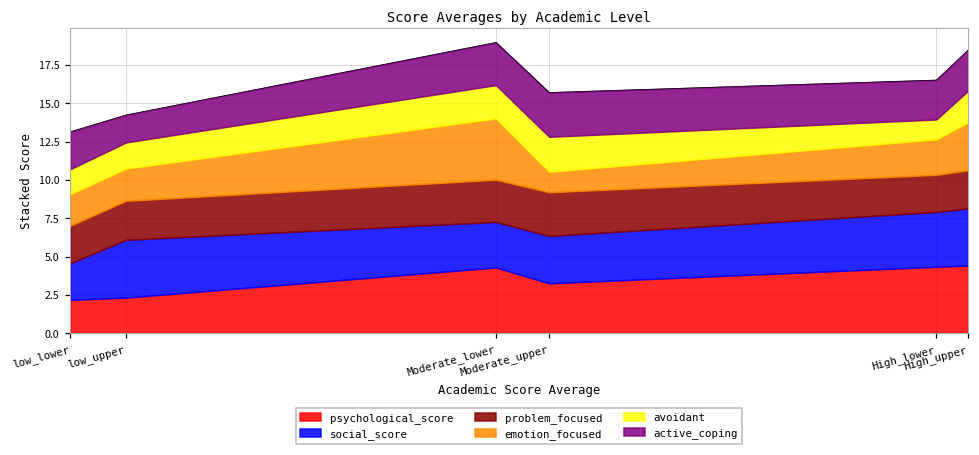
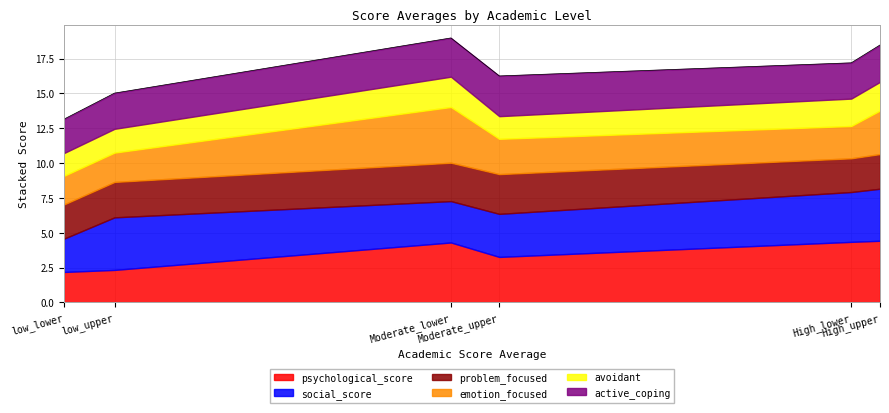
active_coping, low_upper: 1.8 -> 2.6
emotion_focused, Moderate_upper: 1.3 -> 2.5
avoidant, Moderate_upper: 2.3 -> 1.6
avoidant, High_lower: 1.3 -> 2.0
